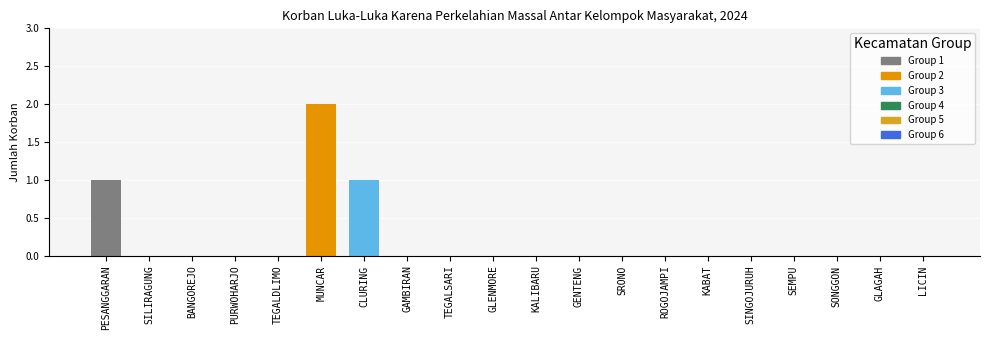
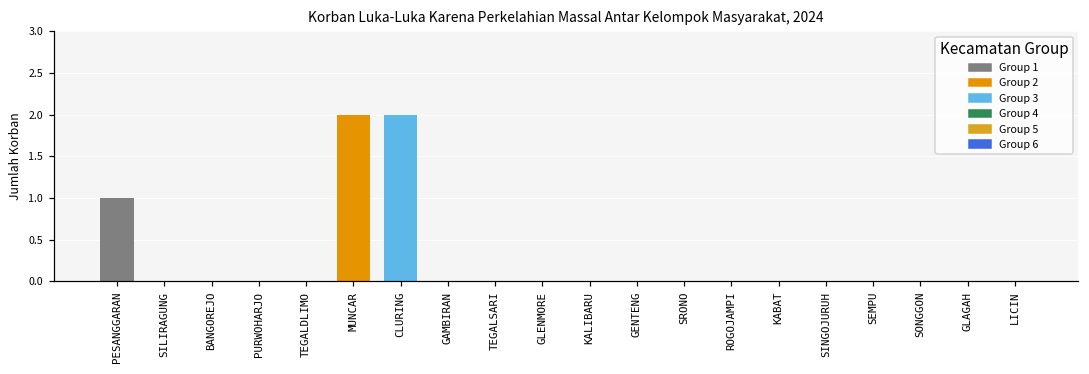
CLURING: 1 -> 2
